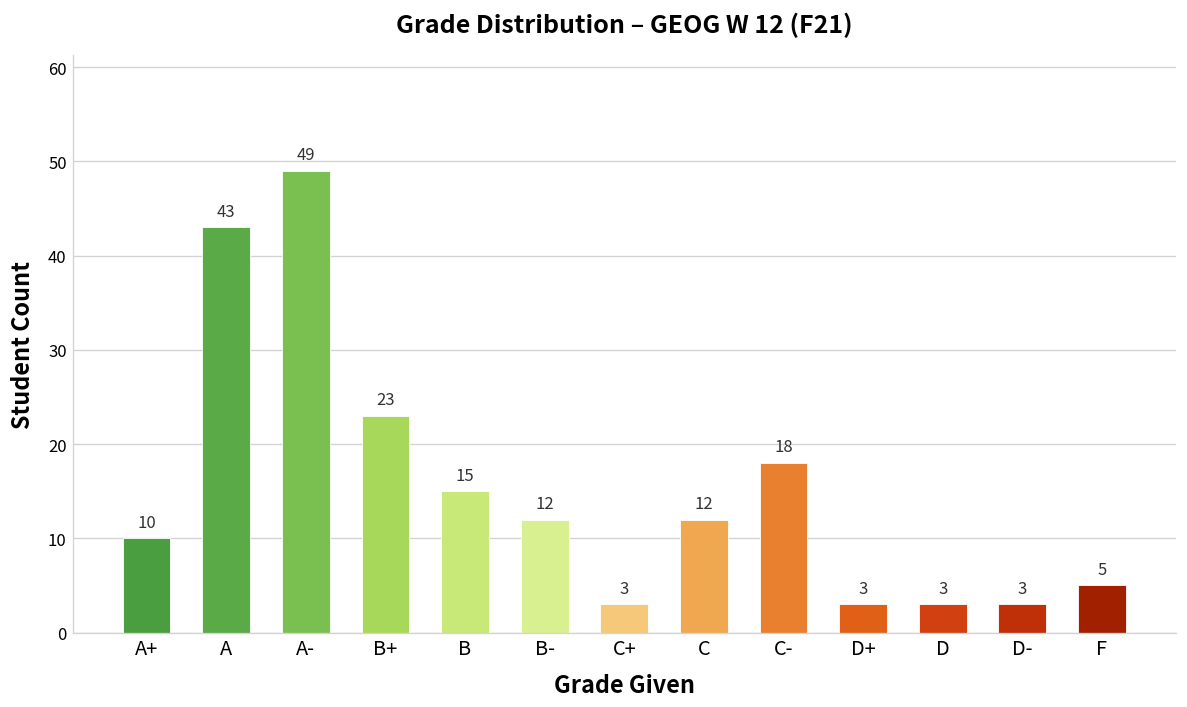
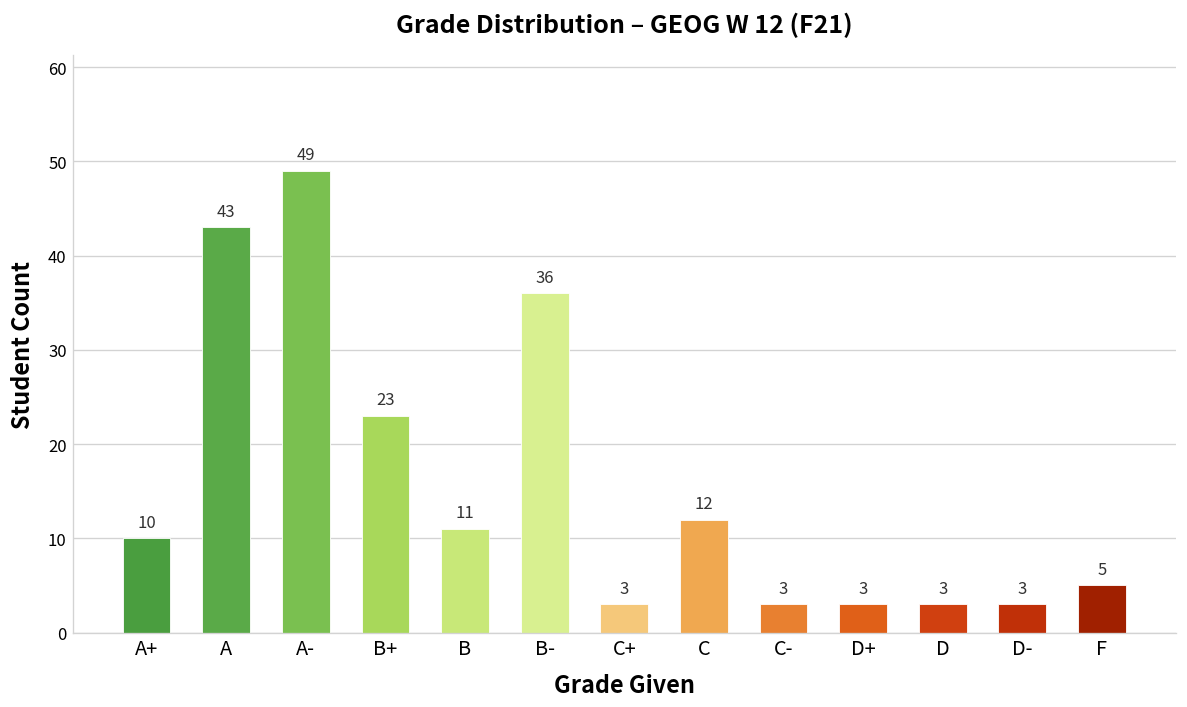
B: 15 -> 11
B-: 12 -> 36
C-: 18 -> 3
